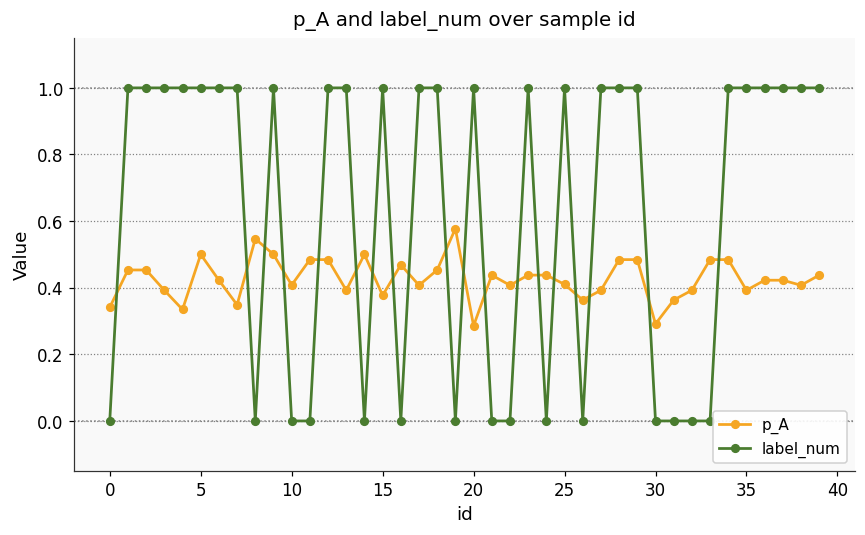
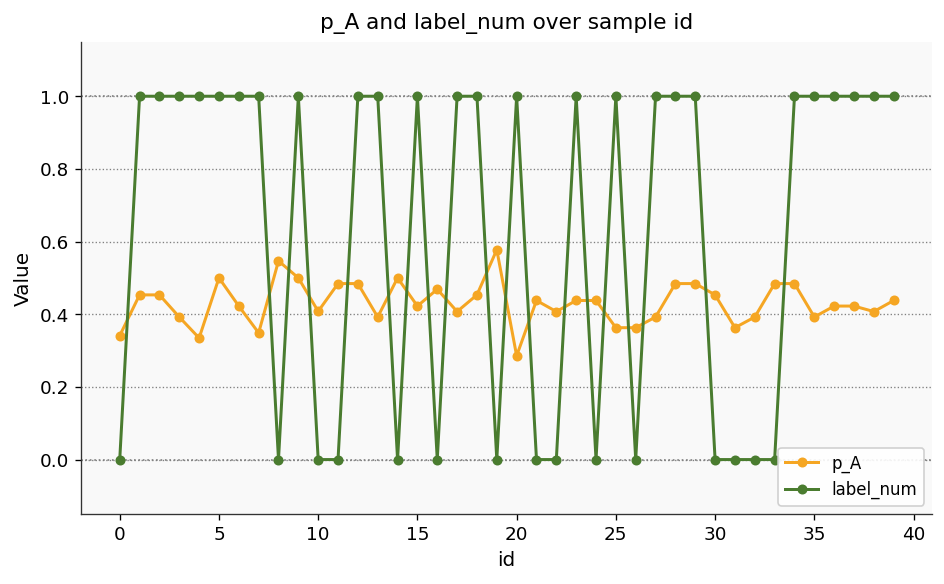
p_A, 15: 0.38 -> 0.42
p_A, 25: 0.41 -> 0.36
p_A, 30: 0.29 -> 0.45
